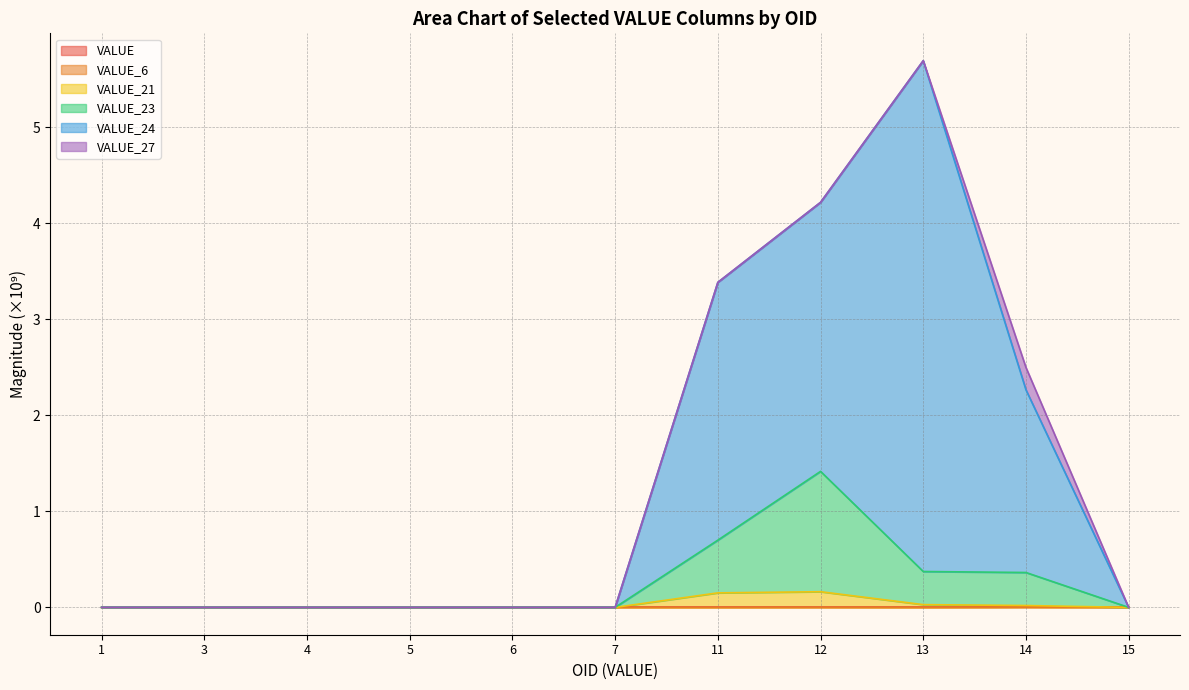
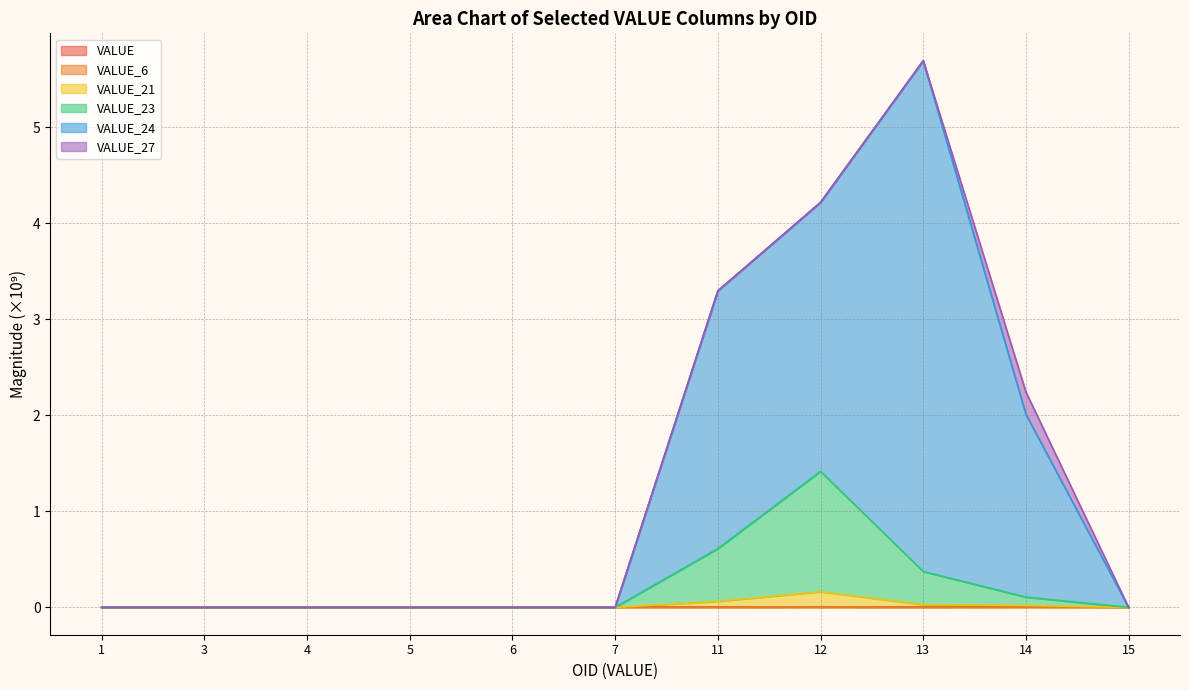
VALUE_21, 11: 0.2 -> 0.1
VALUE_23, 14: 0.3 -> 0.1
